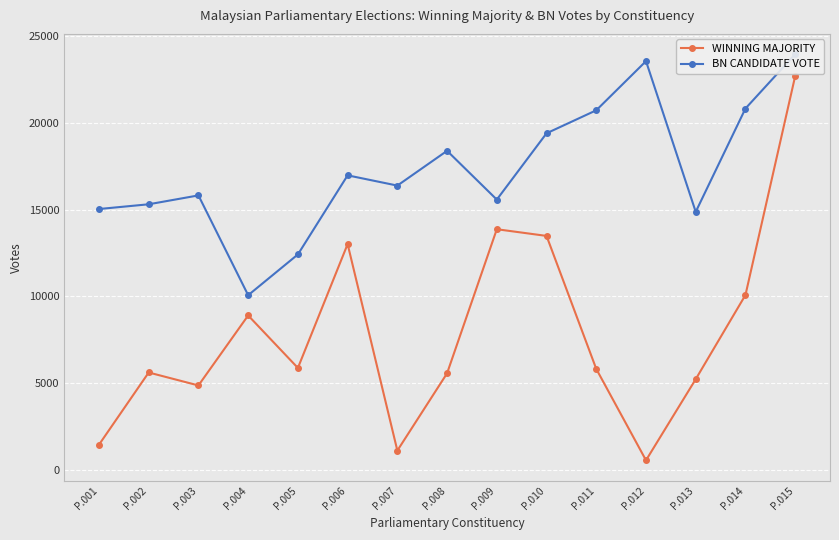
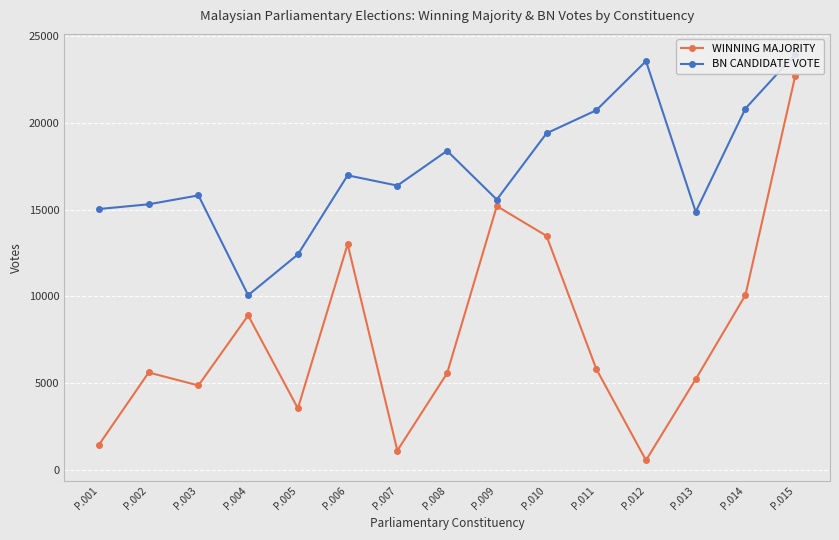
WINNING MAJORITY, P.005: 5900 -> 3500
WINNING MAJORITY, P.009: 13900 -> 15200
